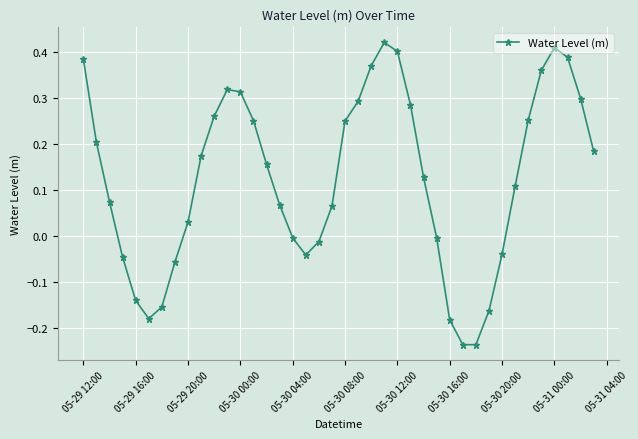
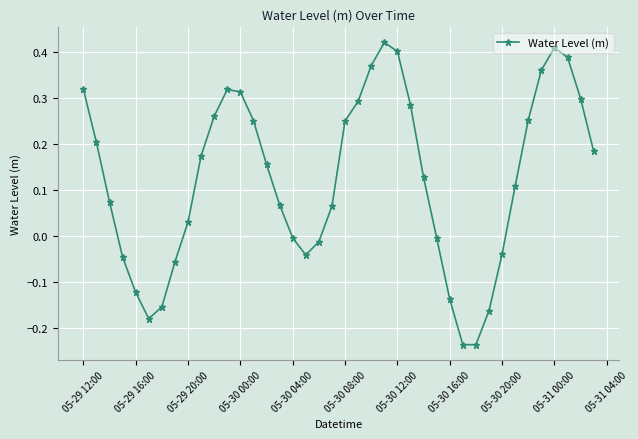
05-29 12:00: 0.38 -> 0.32
05-29 16:00: -0.14 -> -0.12
05-30 16:00: -0.18 -> -0.14
